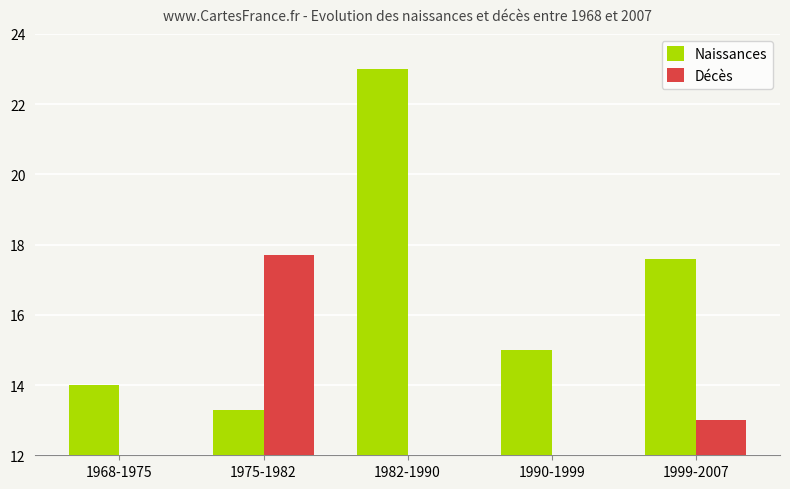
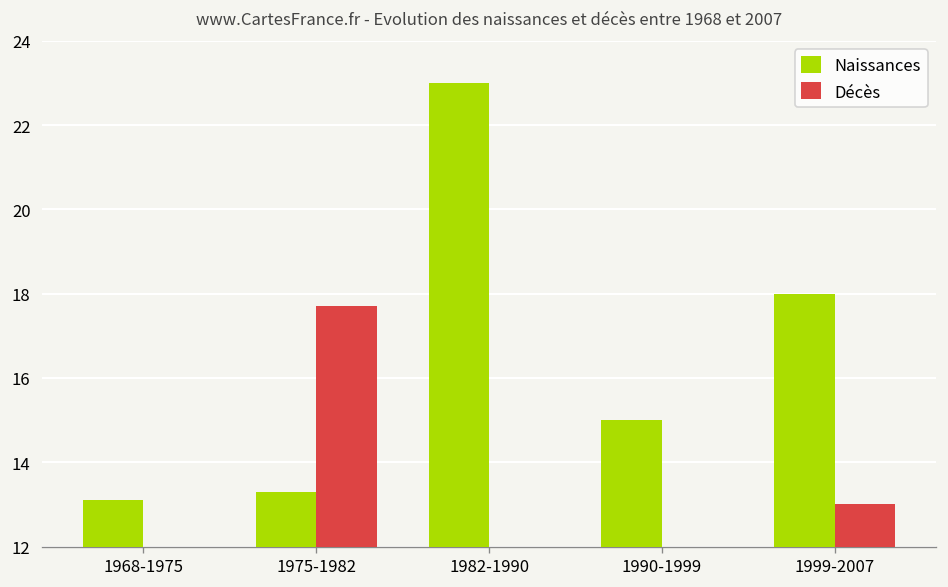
Naissances, 1968-1975: 14.0 -> 13.1
Naissances, 1999-2007: 17.6 -> 18.0
